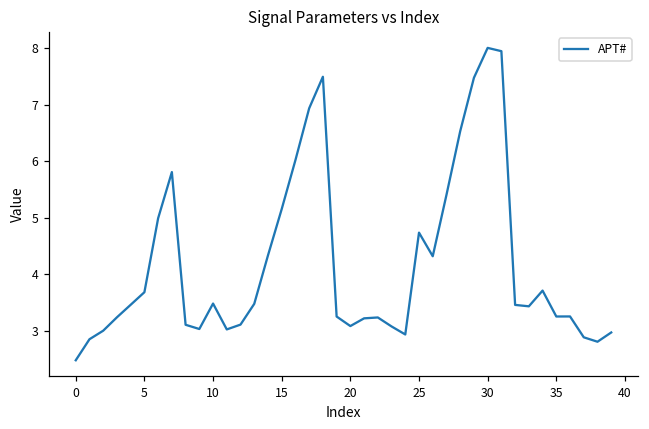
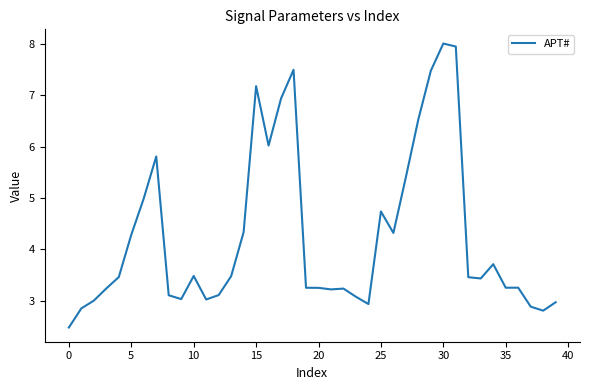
5: 3.7 -> 4.3
15: 5.2 -> 7.2
20: 3.1 -> 3.3
